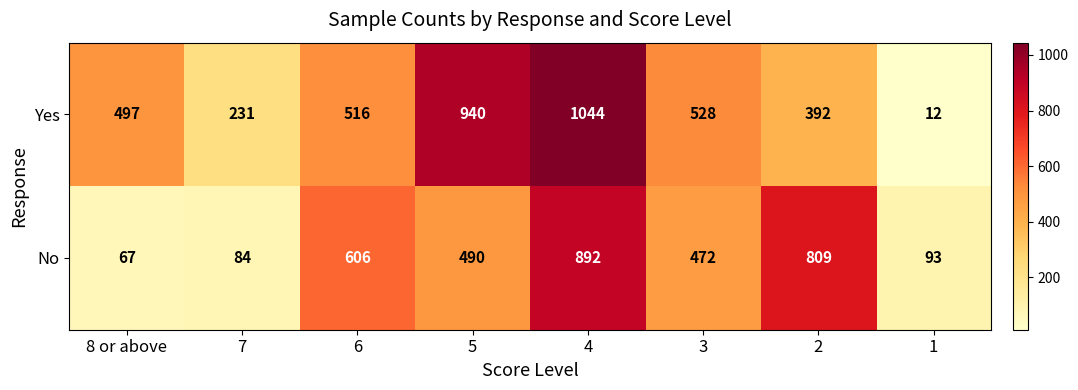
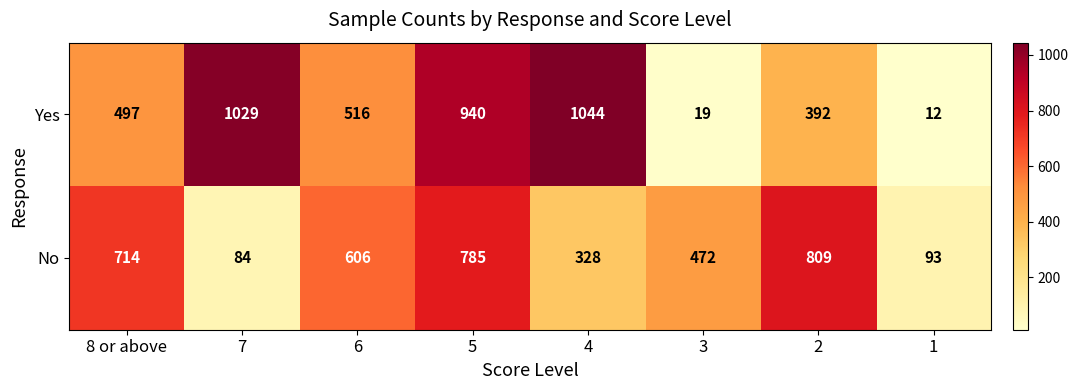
Yes, 7: 231 -> 1029
Yes, 3: 528 -> 19
No, 8 or above: 67 -> 714
No, 5: 490 -> 785
No, 4: 892 -> 328
